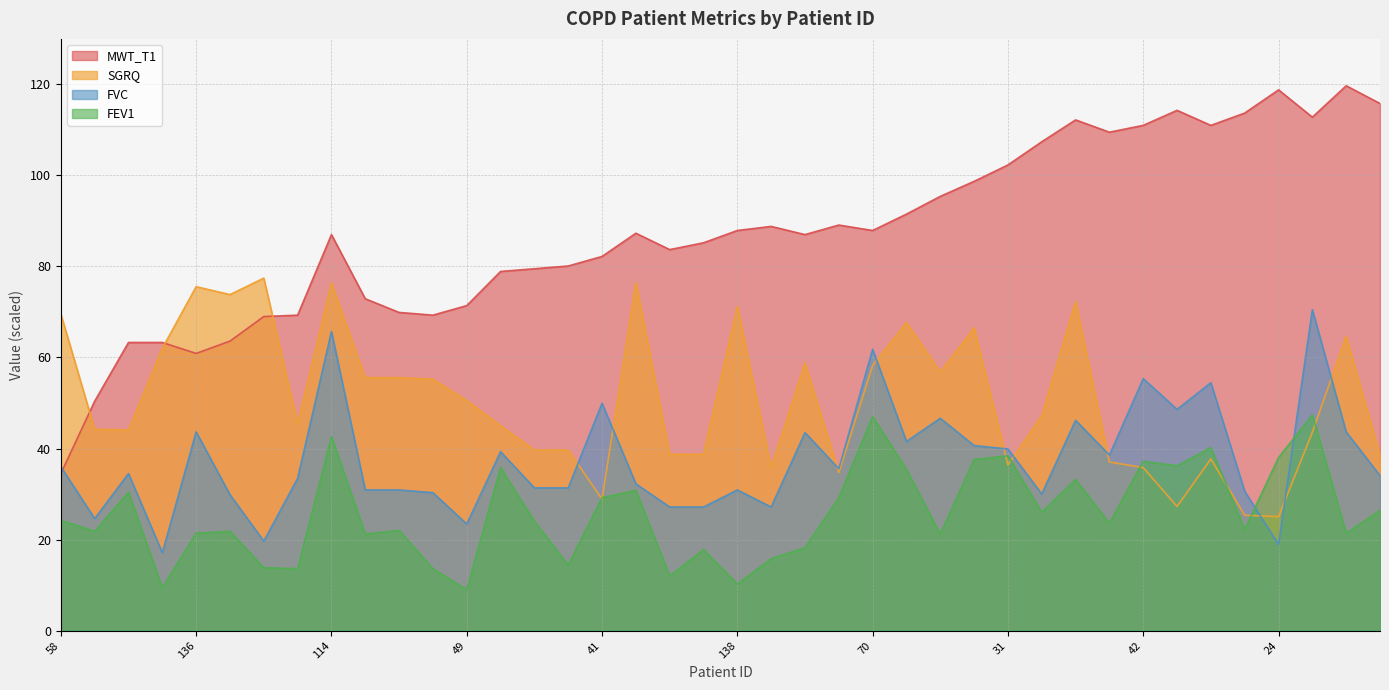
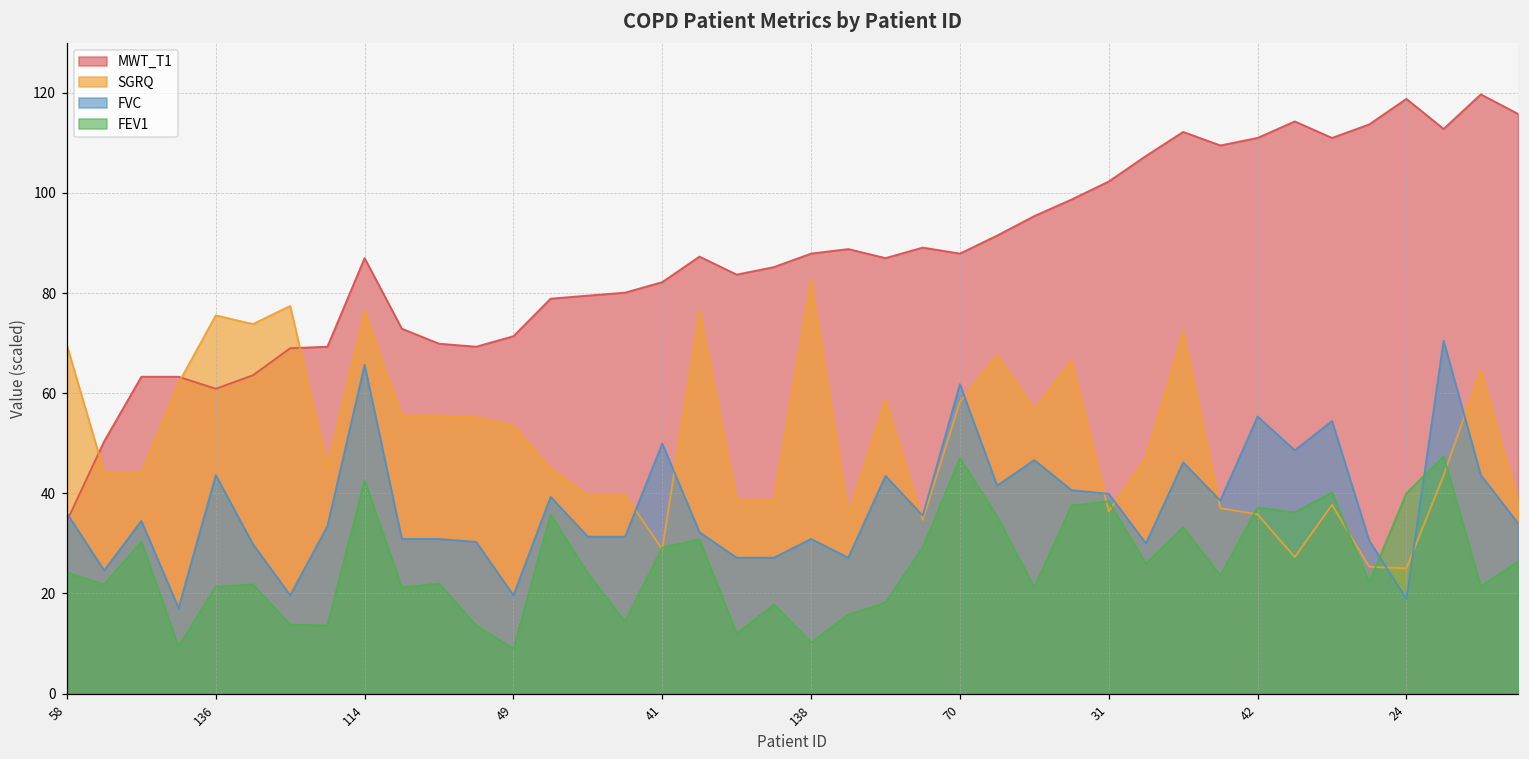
SGRQ, 49: 51 -> 54
FVC, 49: 23 -> 20
SGRQ, 138: 71 -> 83
FEV1, 24: 38 -> 40
